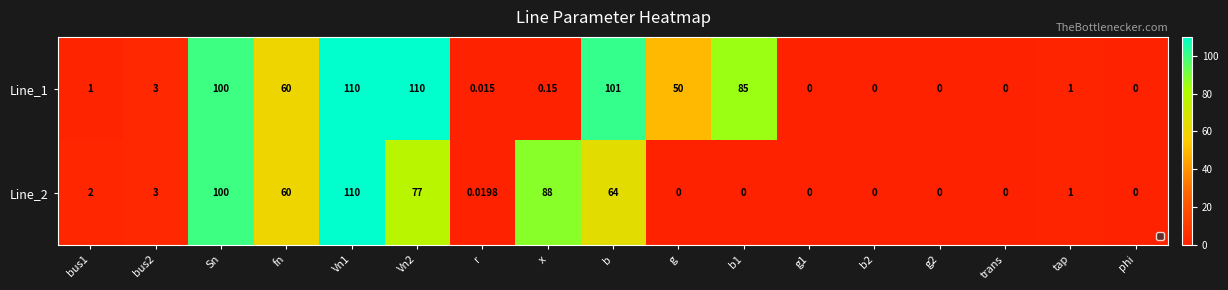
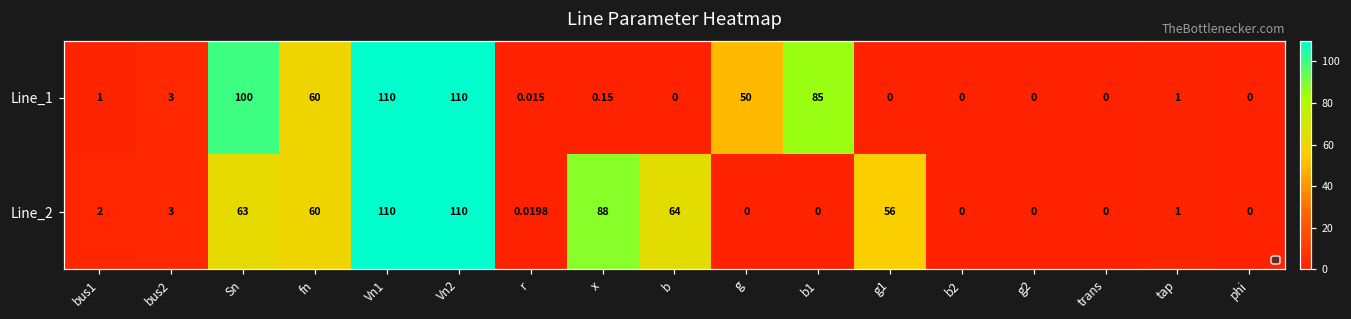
Line_1, b: 101 -> 0
Line_2, Sn: 100 -> 63
Line_2, Vn2: 77 -> 110
Line_2, g1: 0 -> 56
